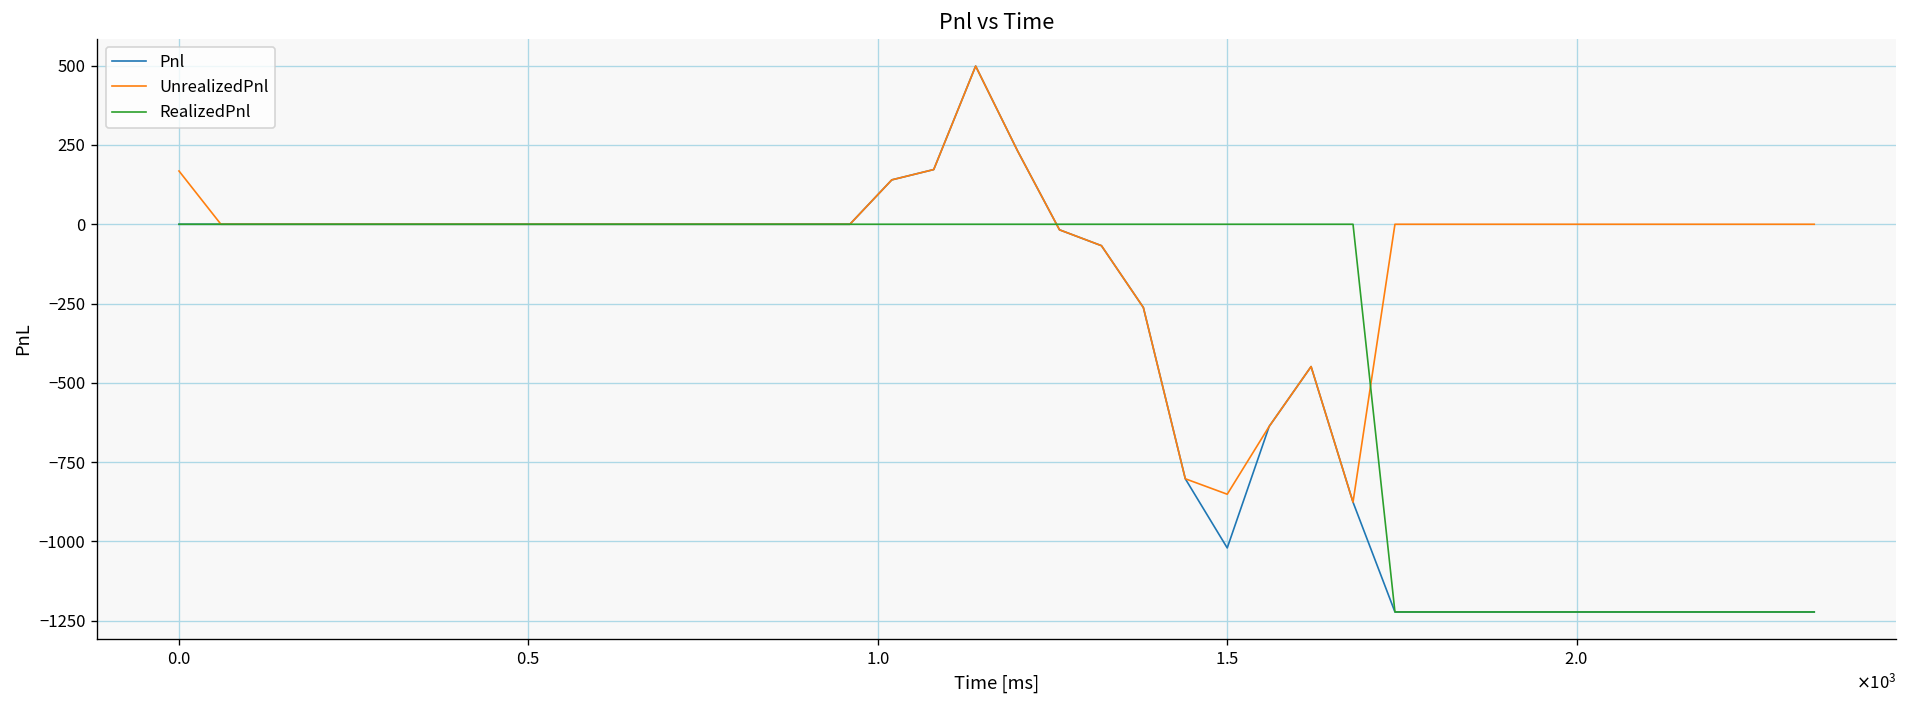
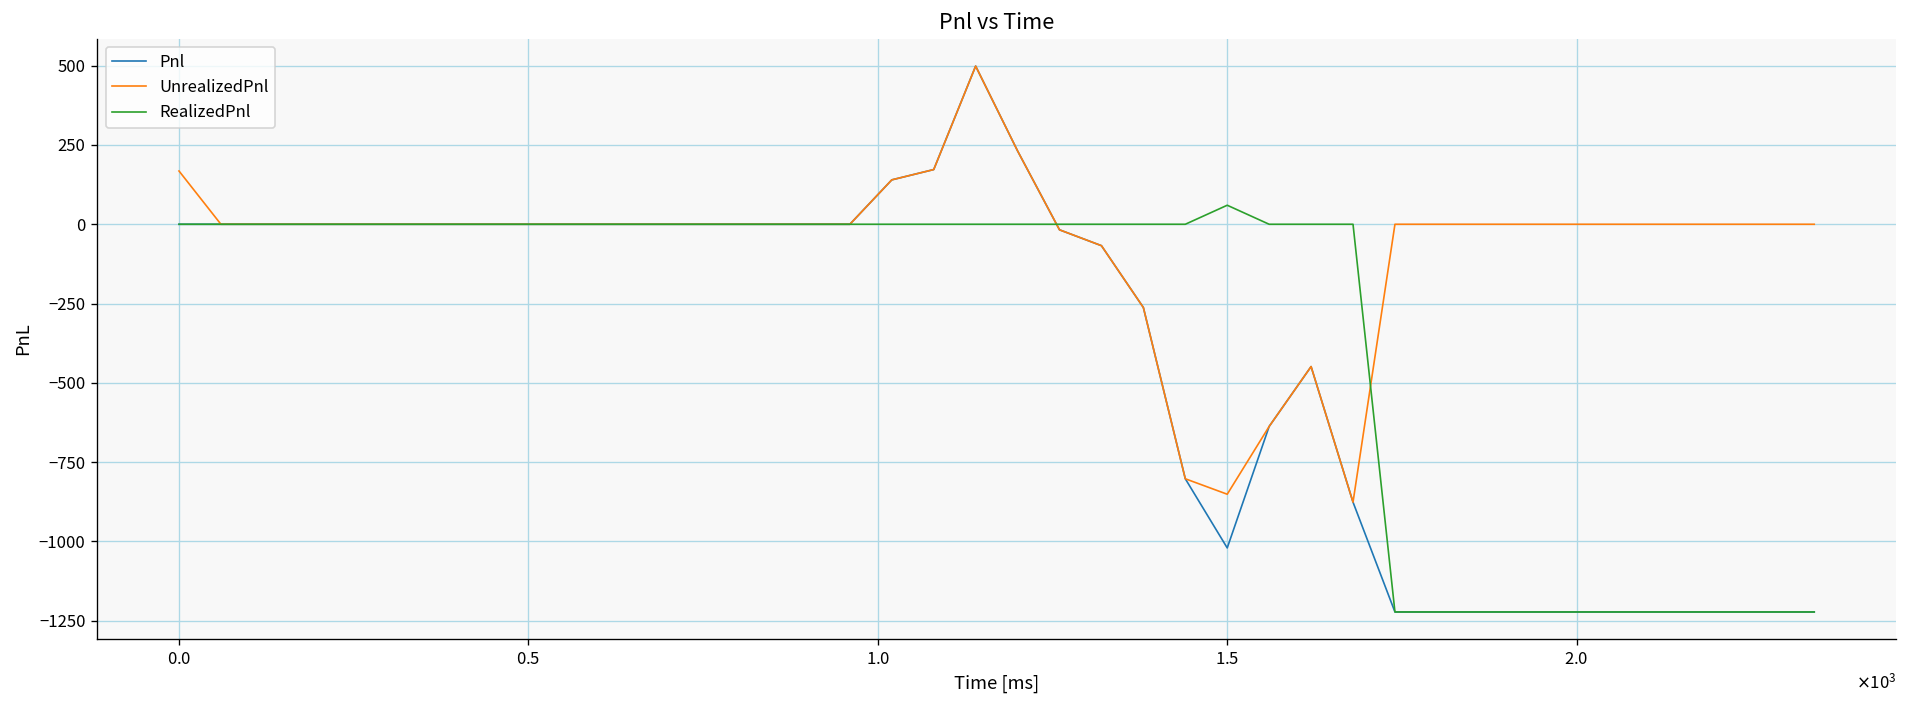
RealizedPnl, 1.5: 0 -> 60
